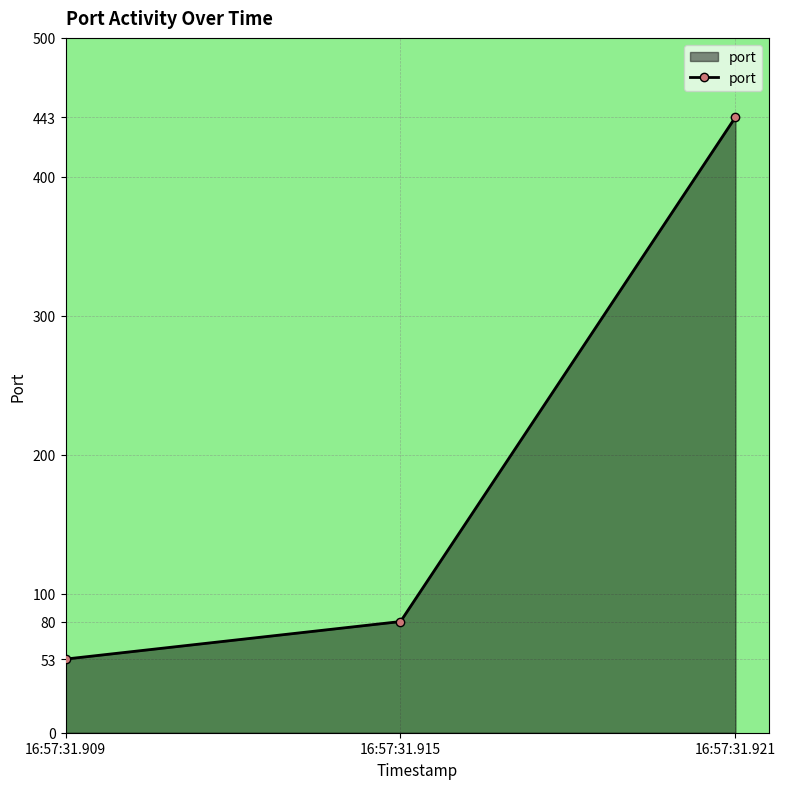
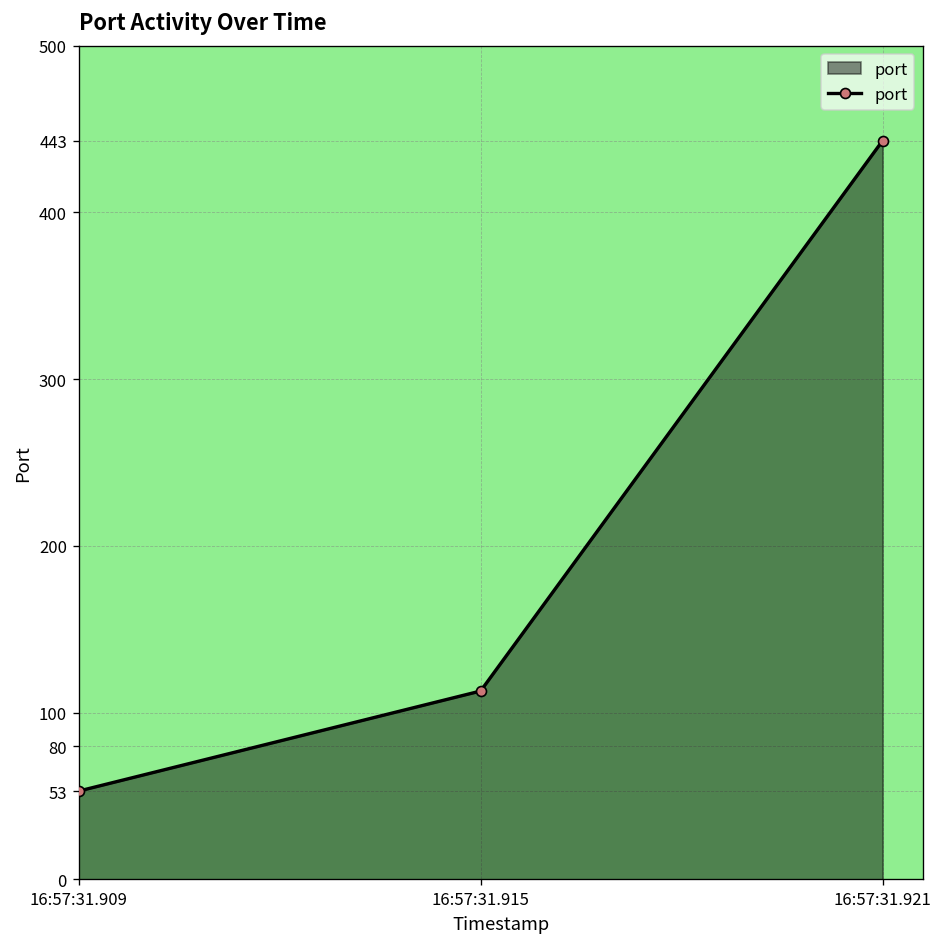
16:57:31.915: 80 -> 113
